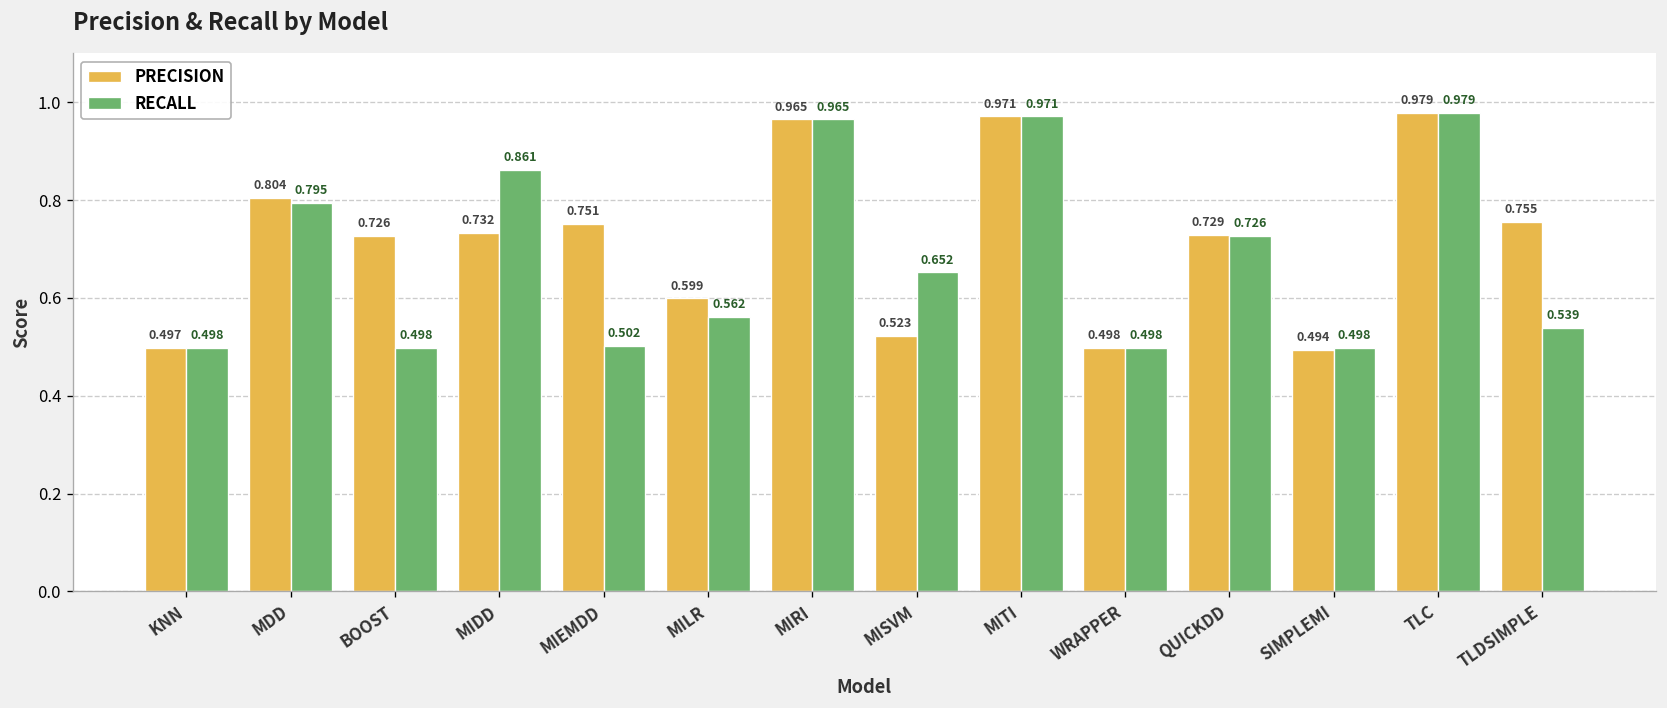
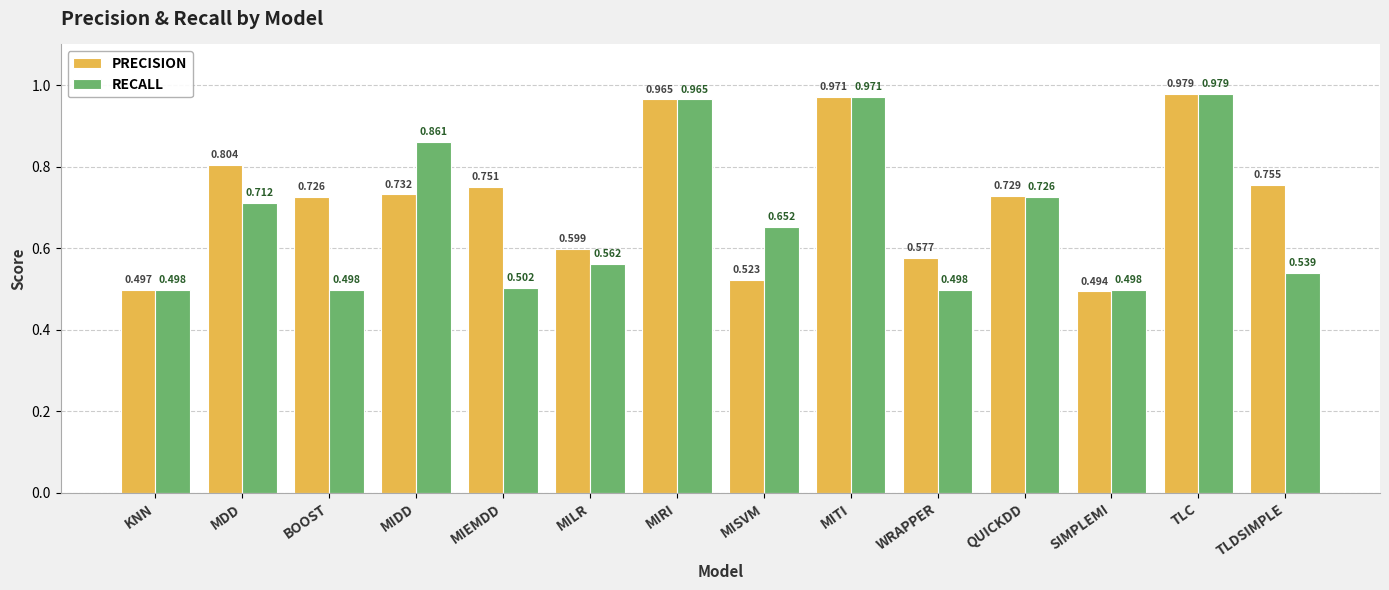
RECALL, MDD: 0.795 -> 0.712
PRECISION, WRAPPER: 0.498 -> 0.577
